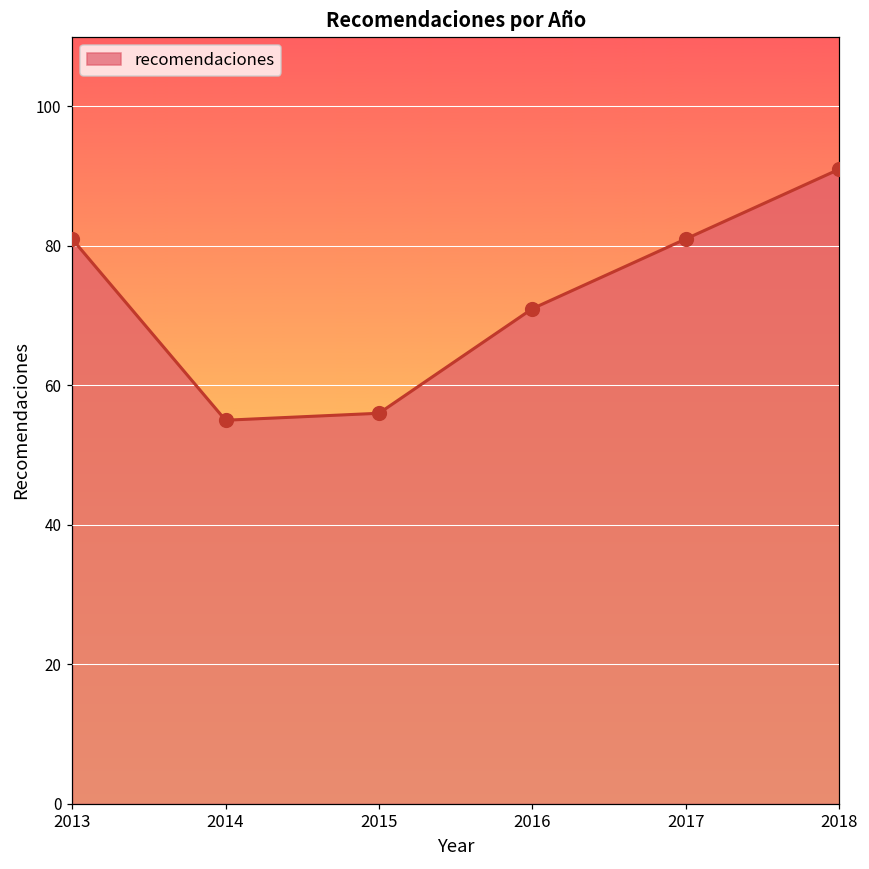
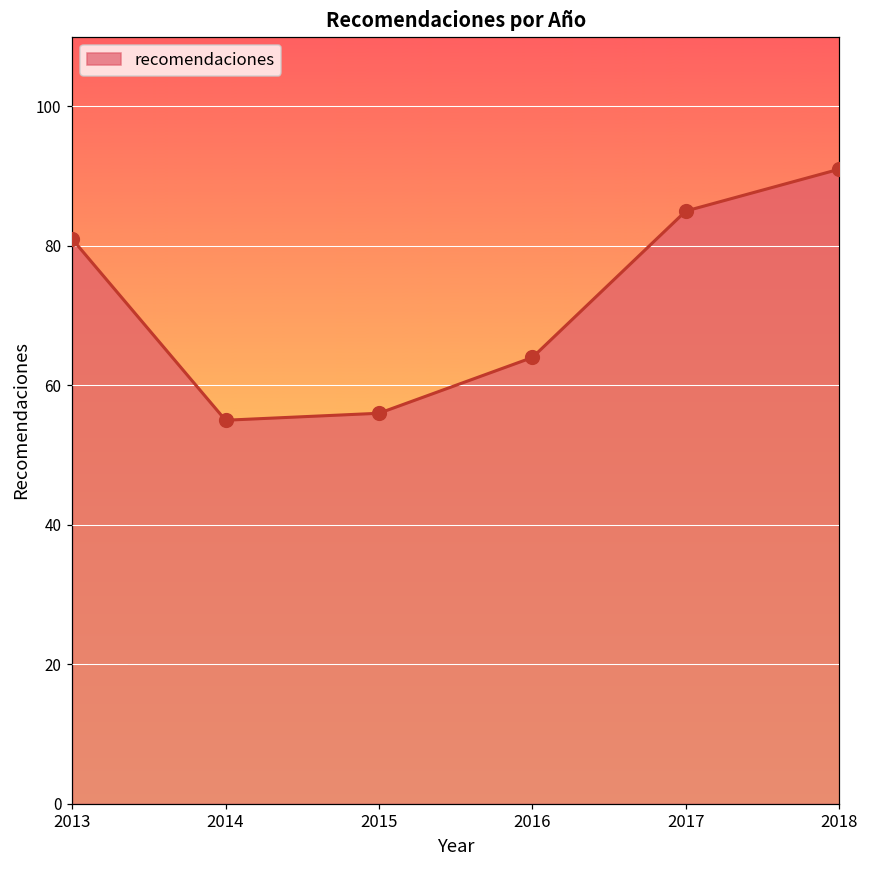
2016: 71 -> 64
2017: 81 -> 85
